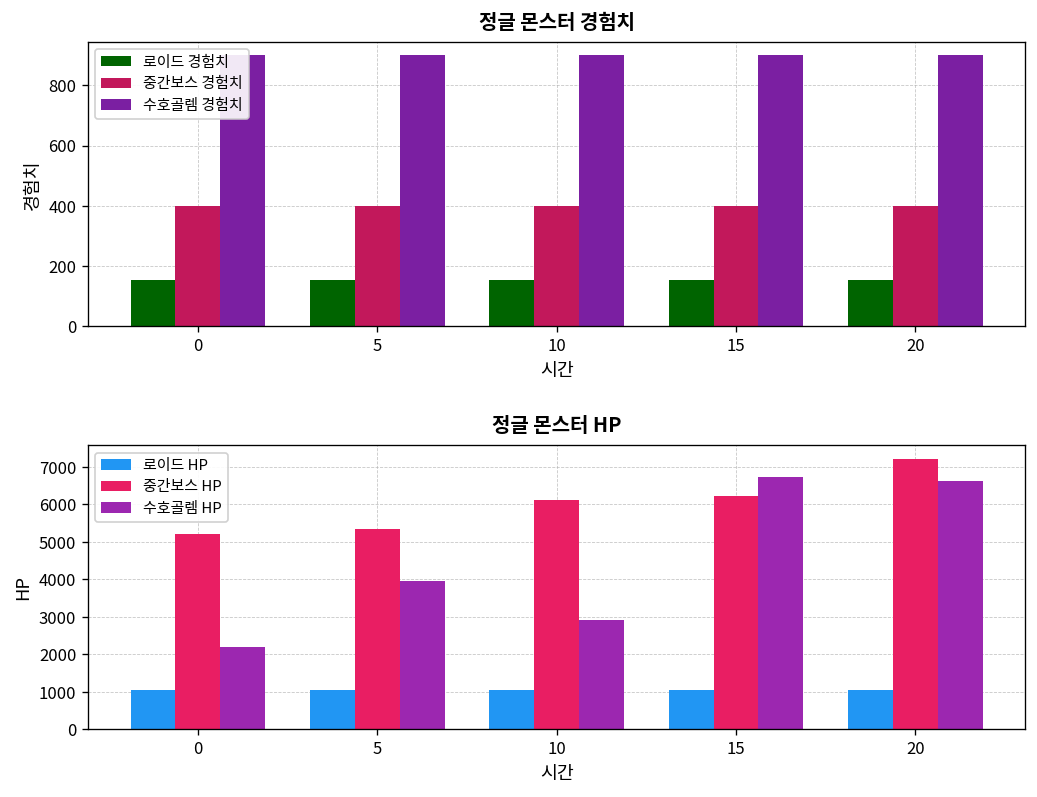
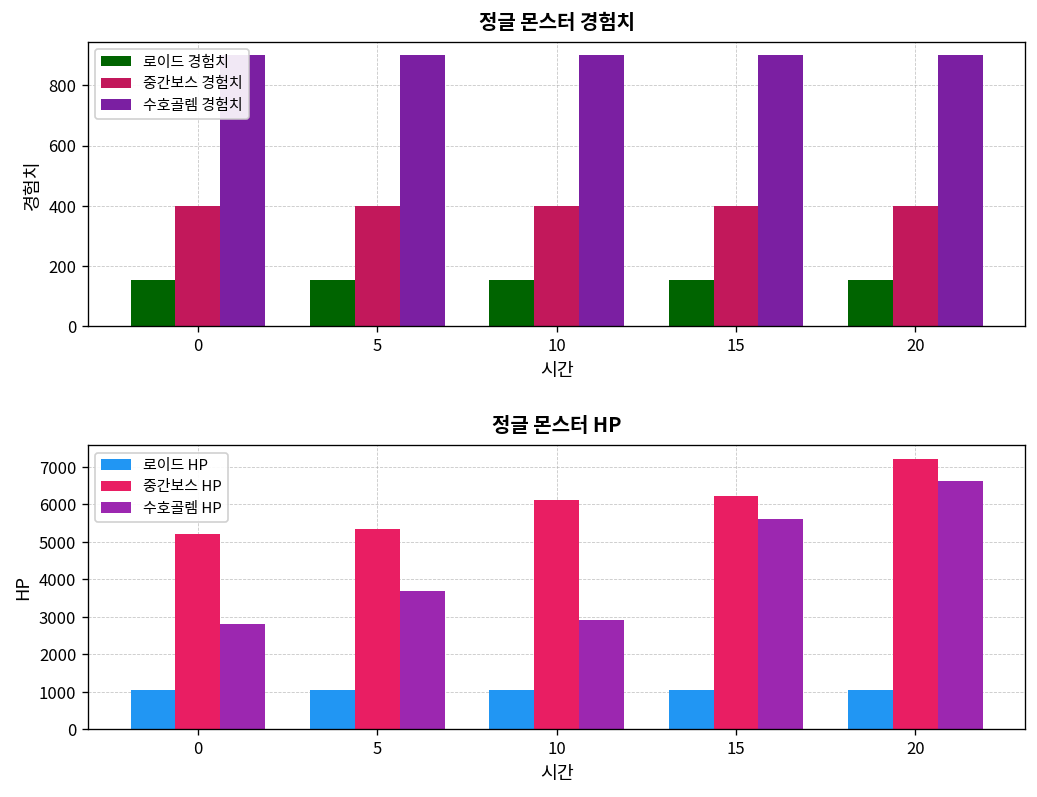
정글 몬스터 HP, 수호골렘 HP, 0: 2200 -> 2800
정글 몬스터 HP, 수호골렘 HP, 5: 4000 -> 3700
정글 몬스터 HP, 수호골렘 HP, 15: 6700 -> 5600
